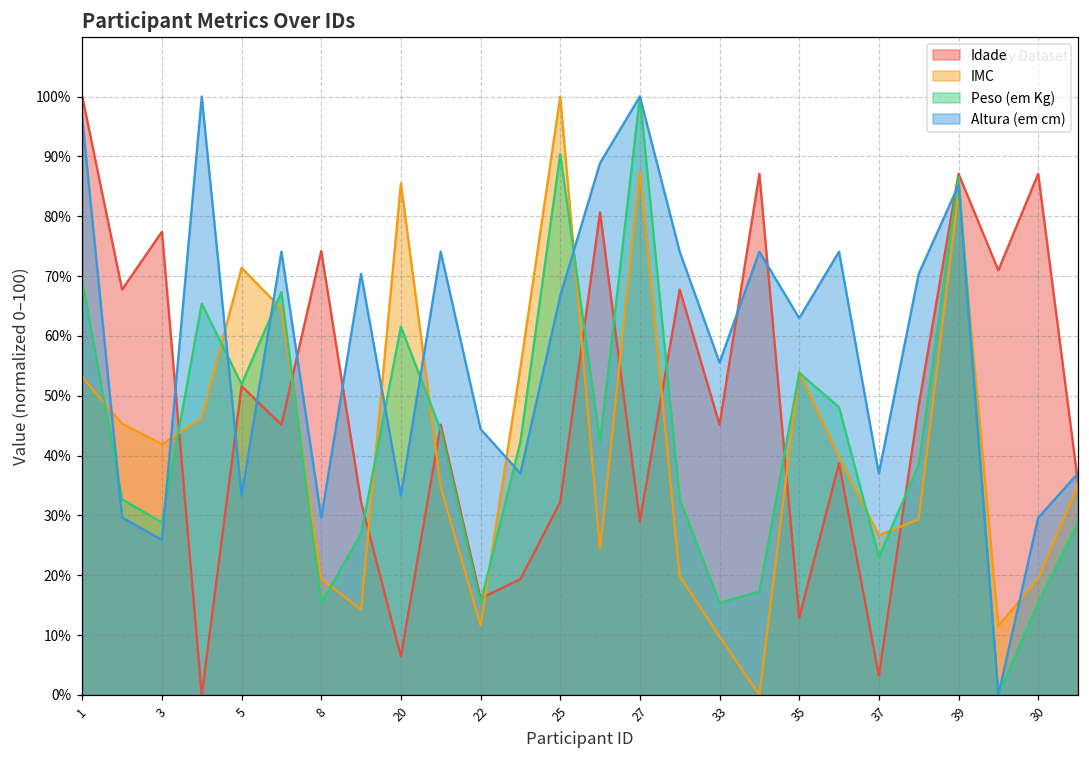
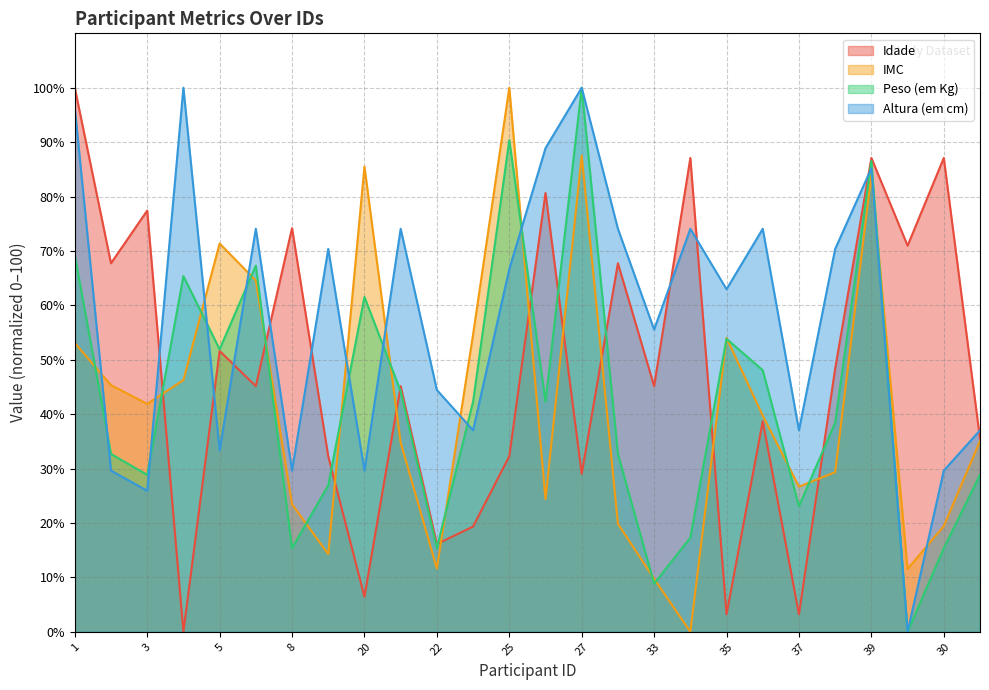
IMC, 8: 19% -> 23%
Altura (em cm), 20: 33% -> 30%
Peso (em Kg), 33: 15% -> 9%
Idade, 35: 13% -> 3%
